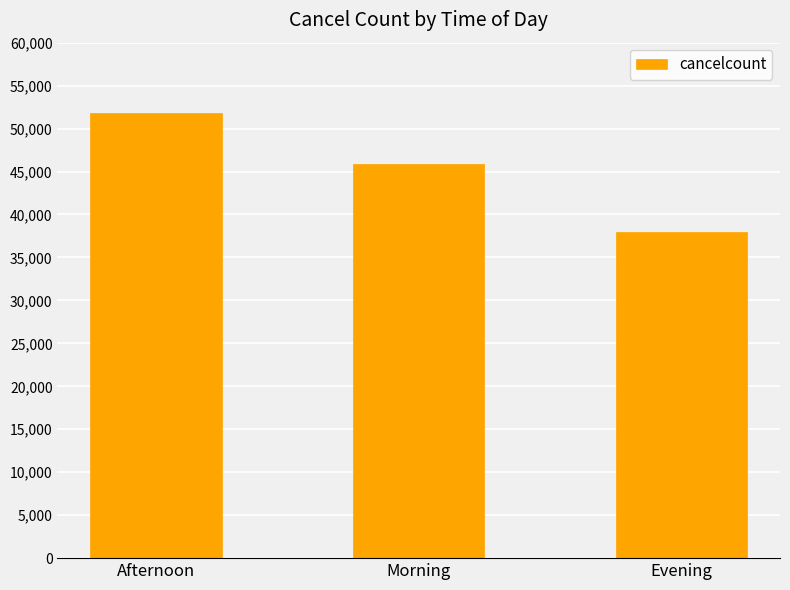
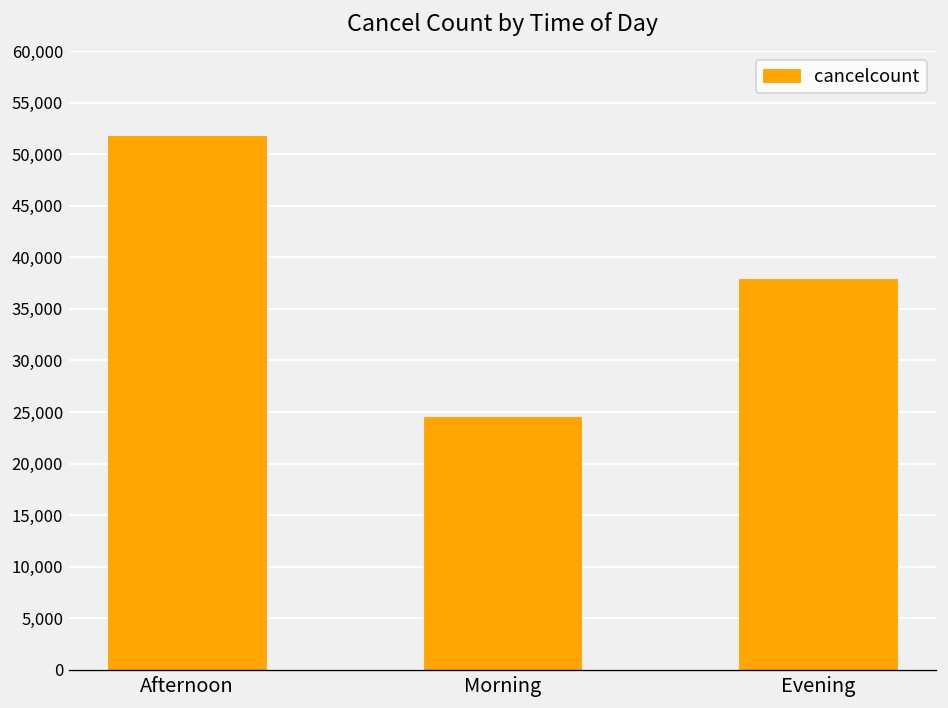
Morning: 46,000 -> 25,000
